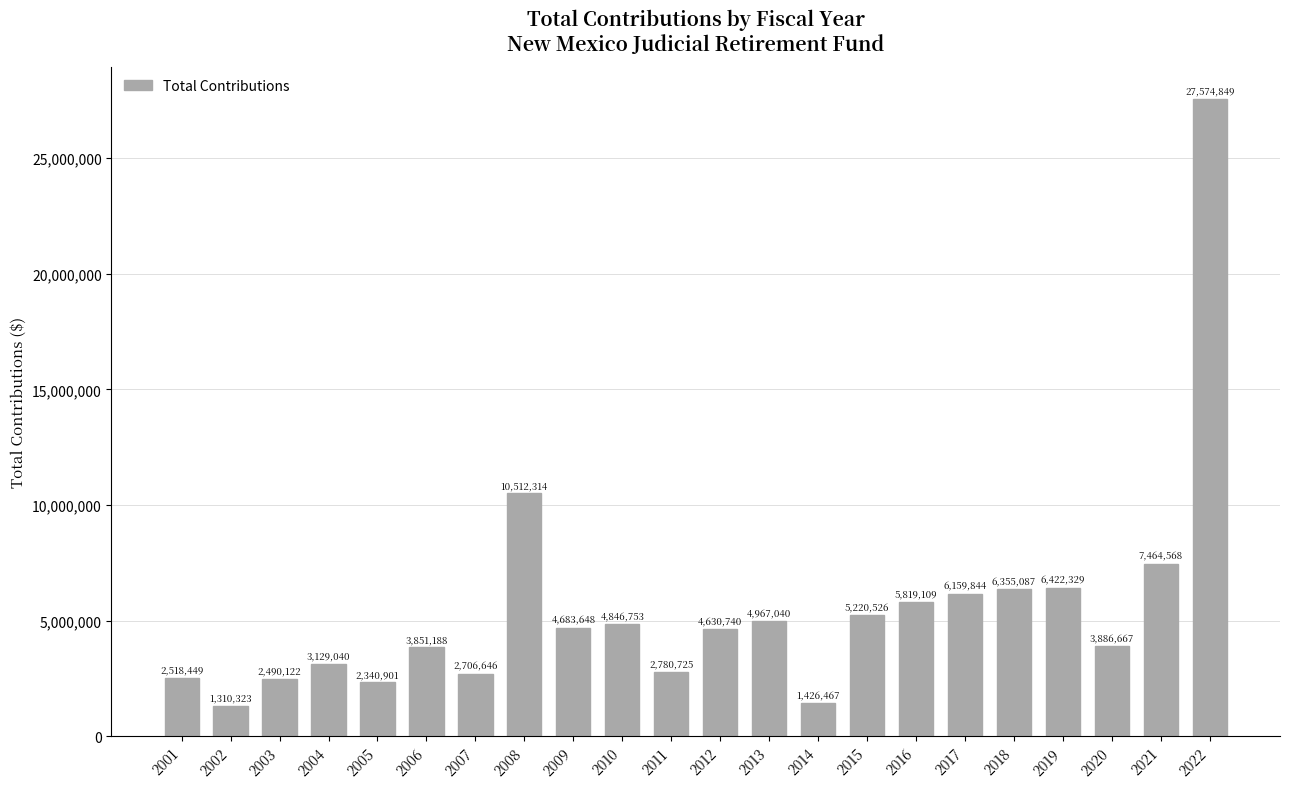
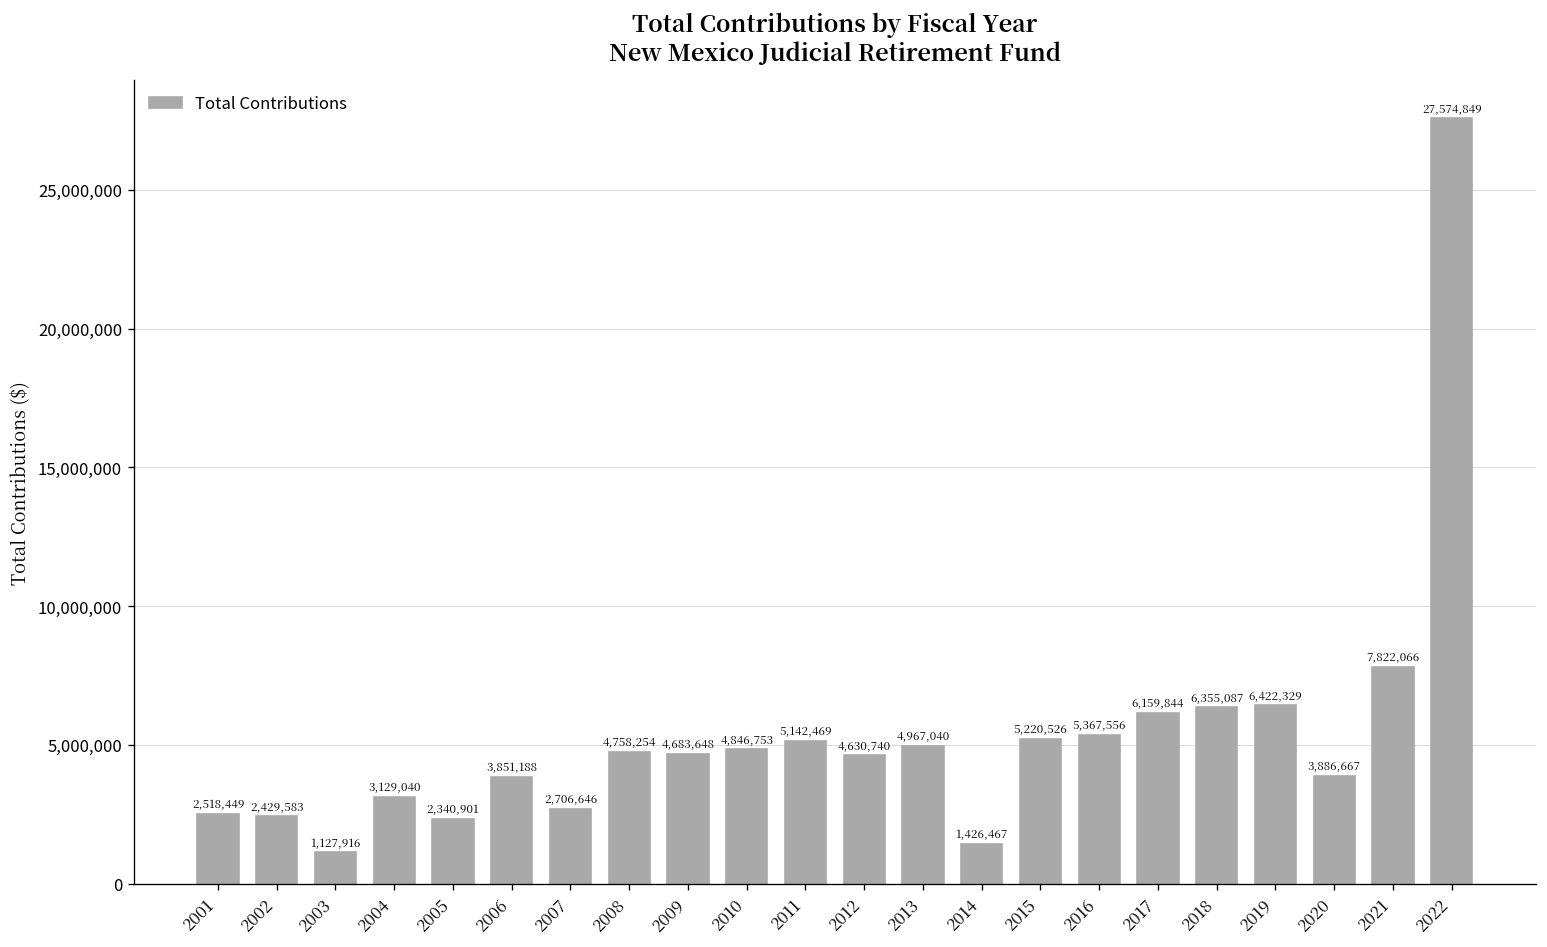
2002: 1,310,323 -> 2,429,583
2003: 2,490,122 -> 1,127,916
2008: 10,512,314 -> 4,758,254
2011: 2,780,725 -> 5,142,469
2016: 5,819,109 -> 5,367,556
2021: 7,464,568 -> 7,822,066
